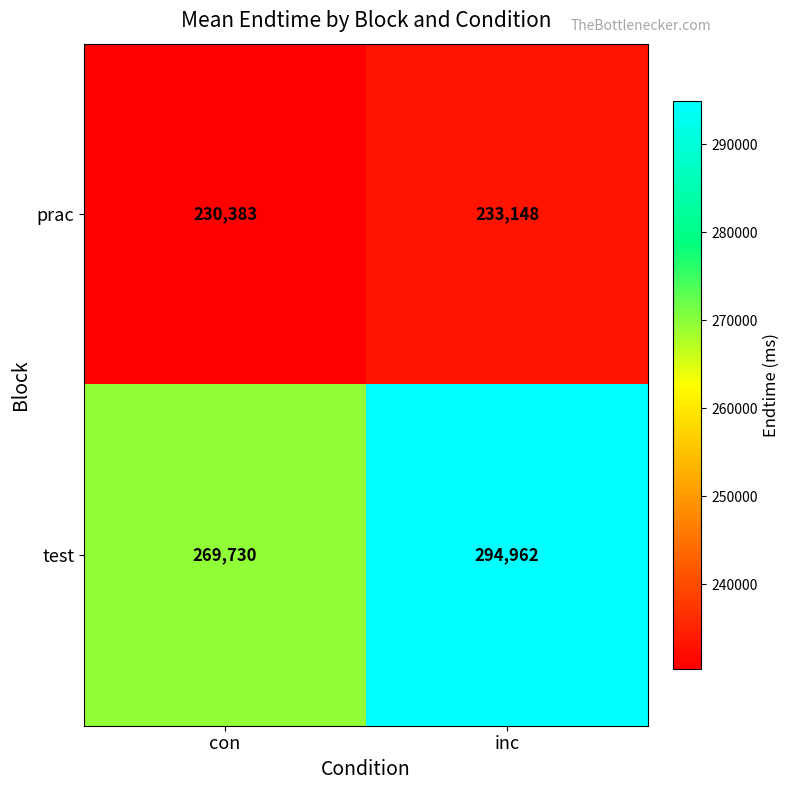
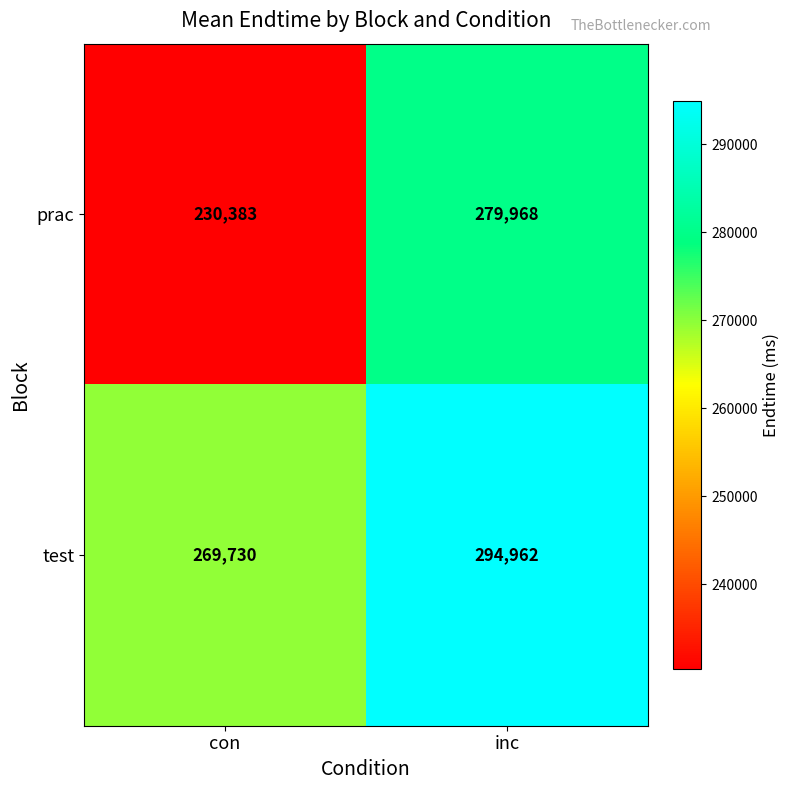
prac, inc: 233,148 -> 279,968
